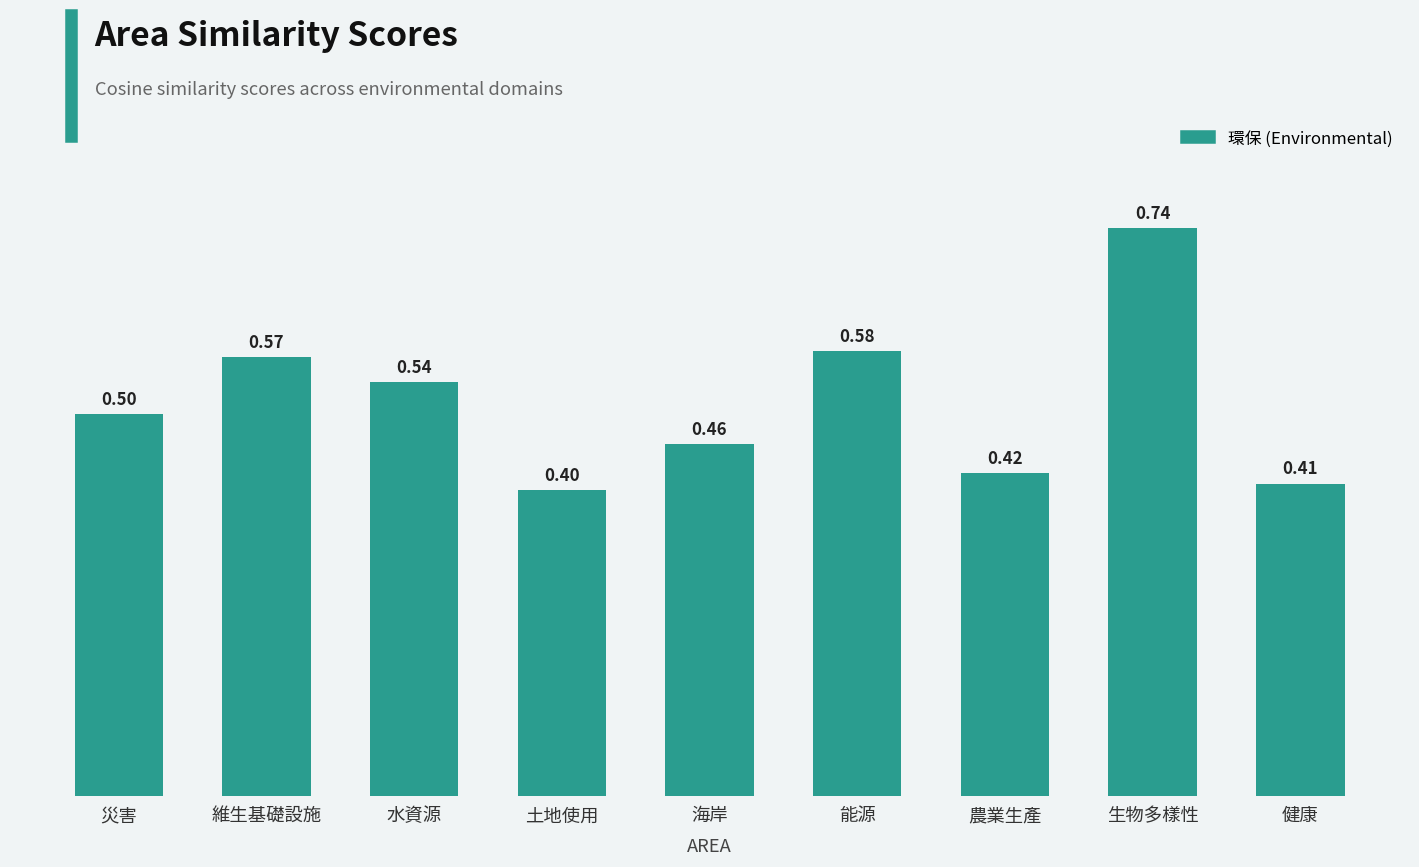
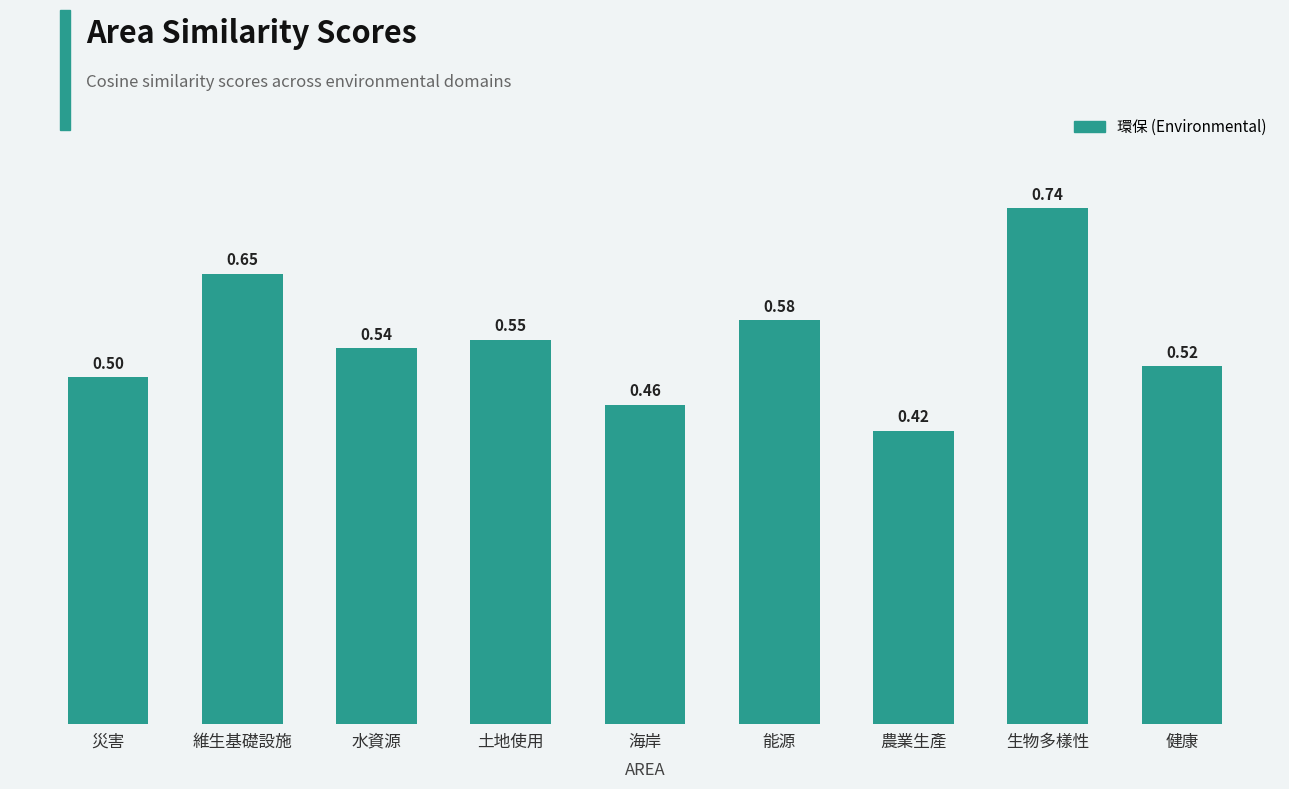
維生基礎設施: 0.57 -> 0.65
土地使用: 0.40 -> 0.55
健康: 0.41 -> 0.52
